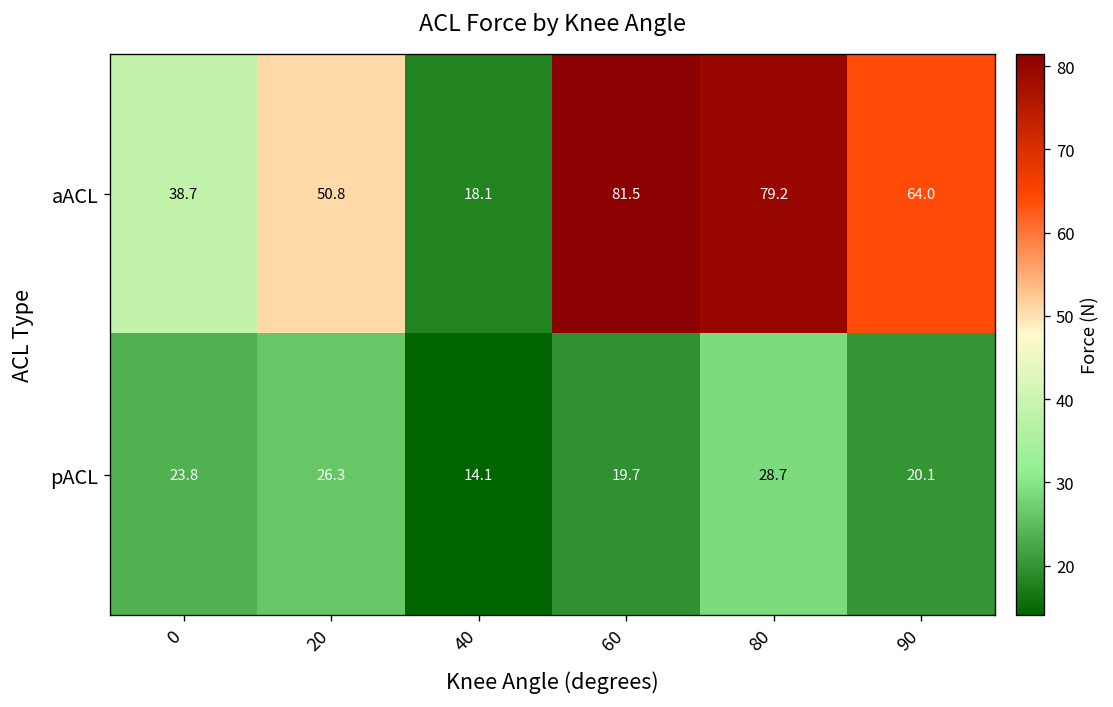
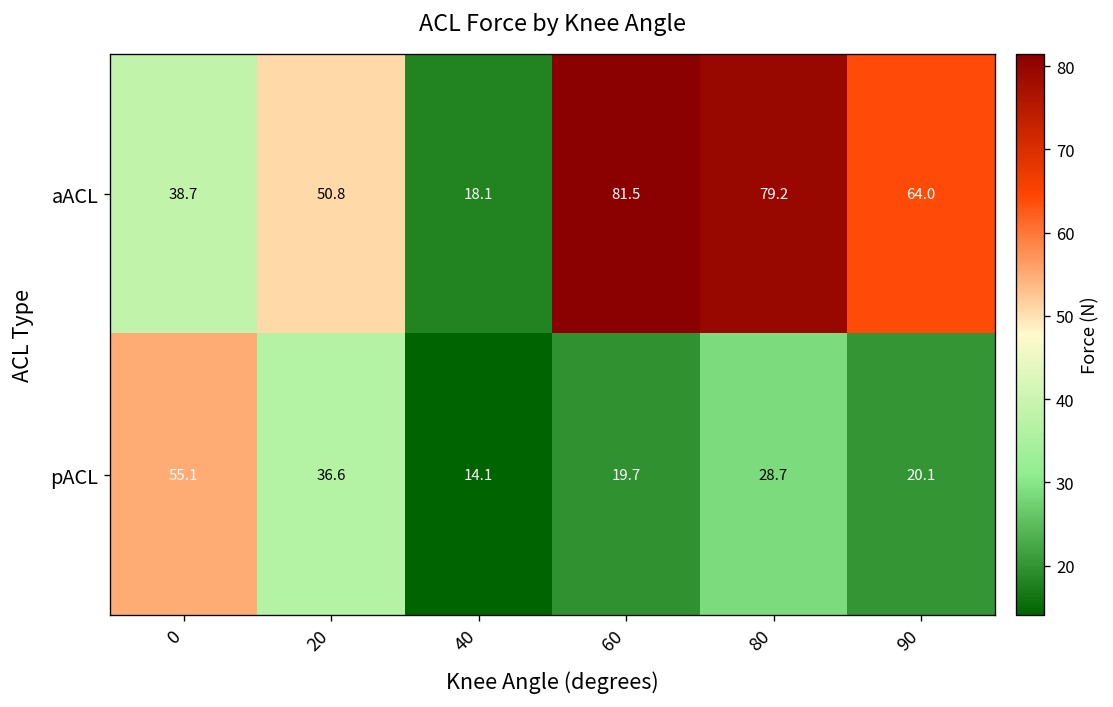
pACL, 0: 23.8 -> 55.1
pACL, 20: 26.3 -> 36.6
